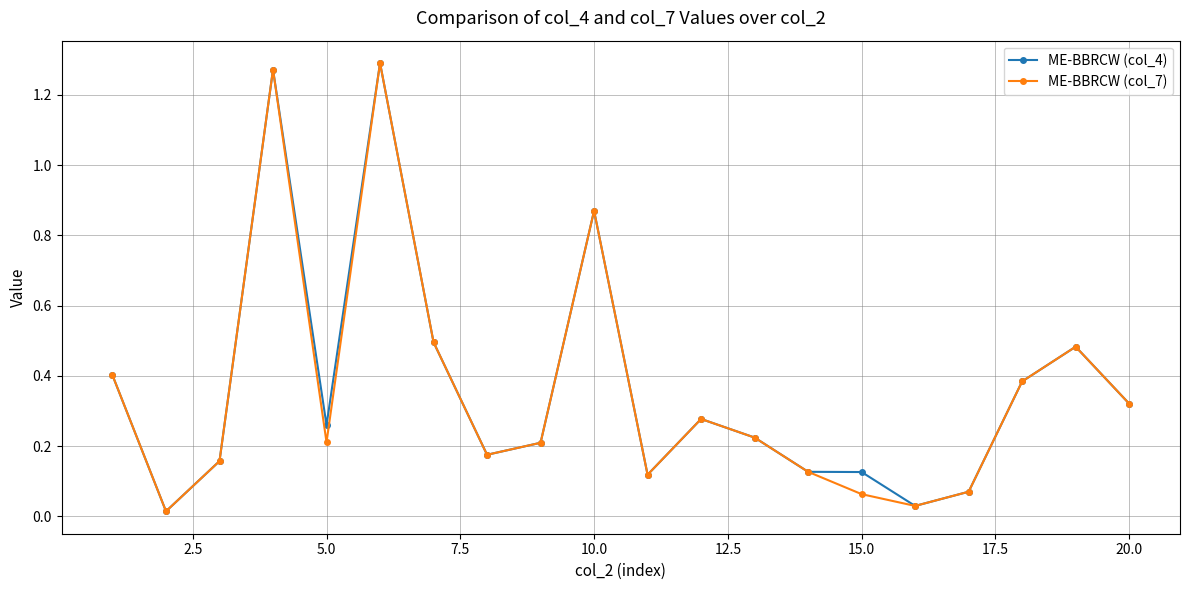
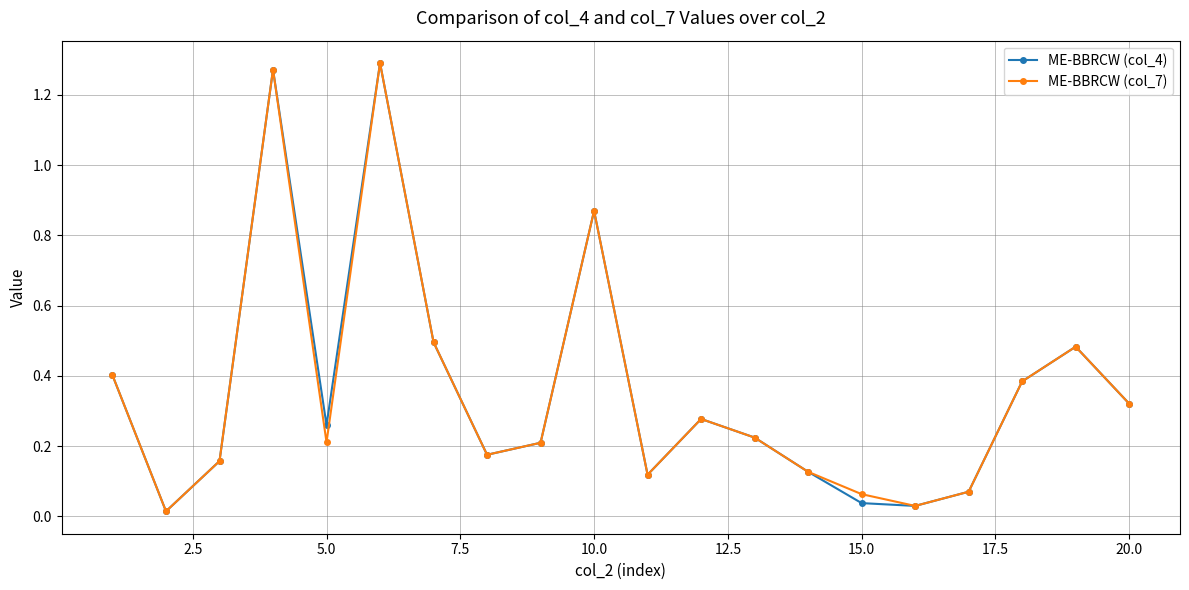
ME-BBRCW (col_4), 15.0: 0.13 -> 0.04
